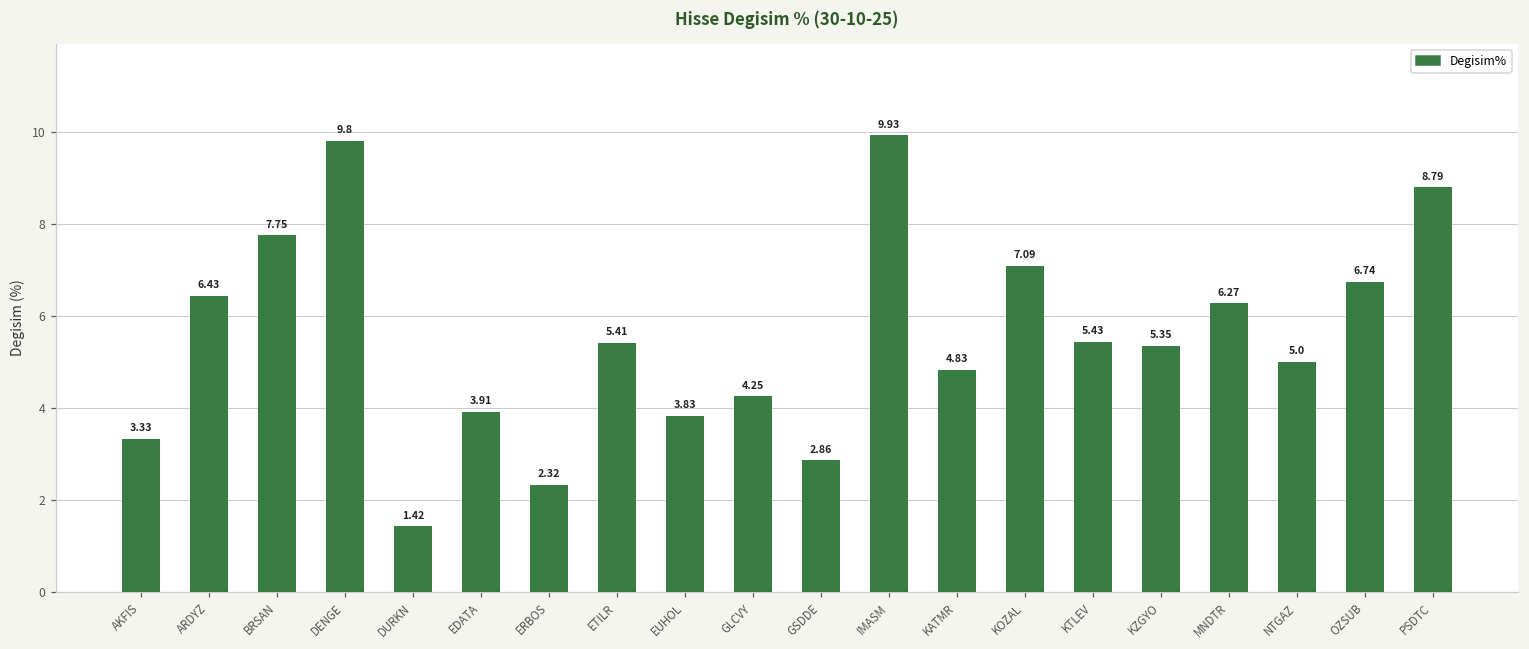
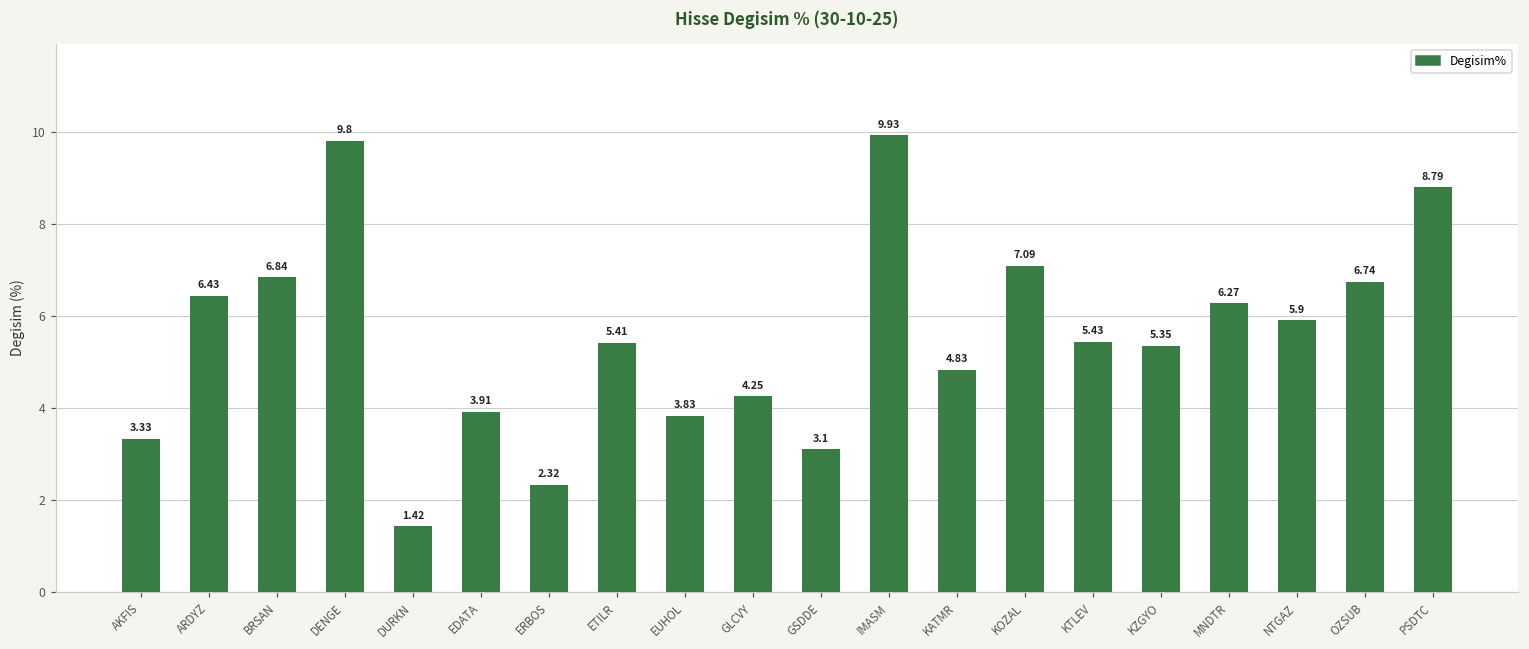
BRSAN: 7.75 -> 6.84
GSDDE: 2.86 -> 3.1
NTGAZ: 5.0 -> 5.9
